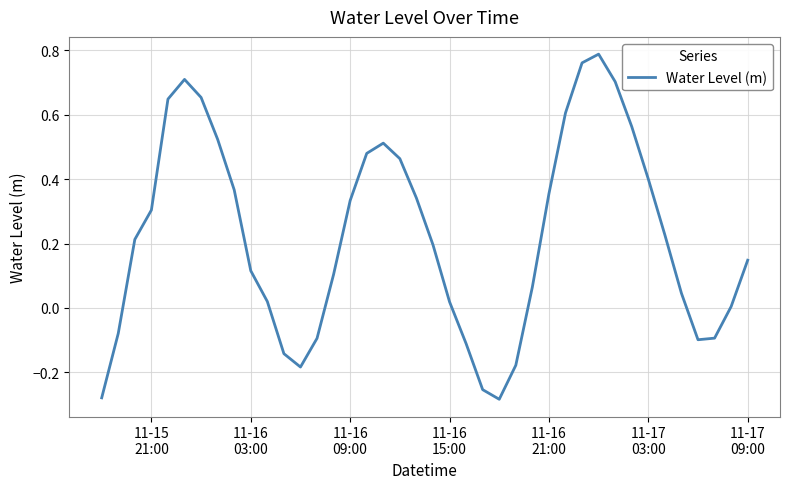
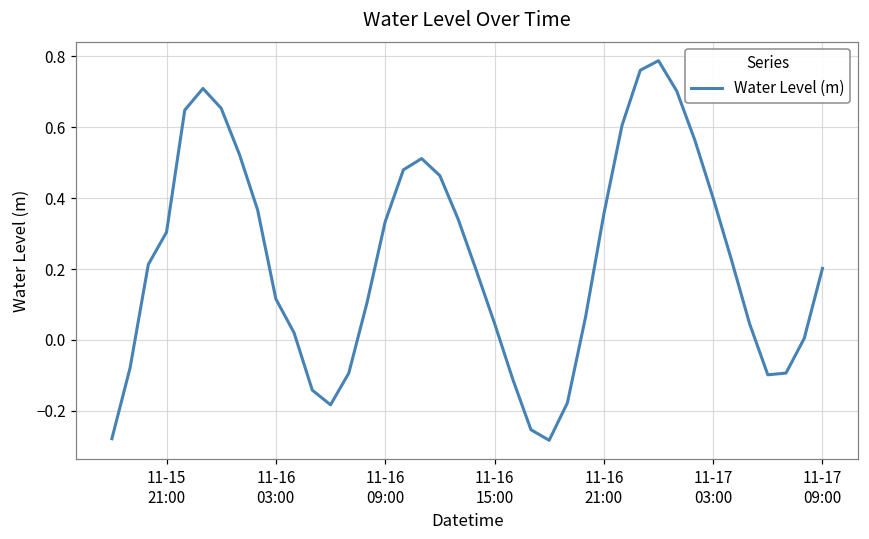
11-16 15:00: 0.02 -> 0.05
11-17 09:00: 0.15 -> 0.20
